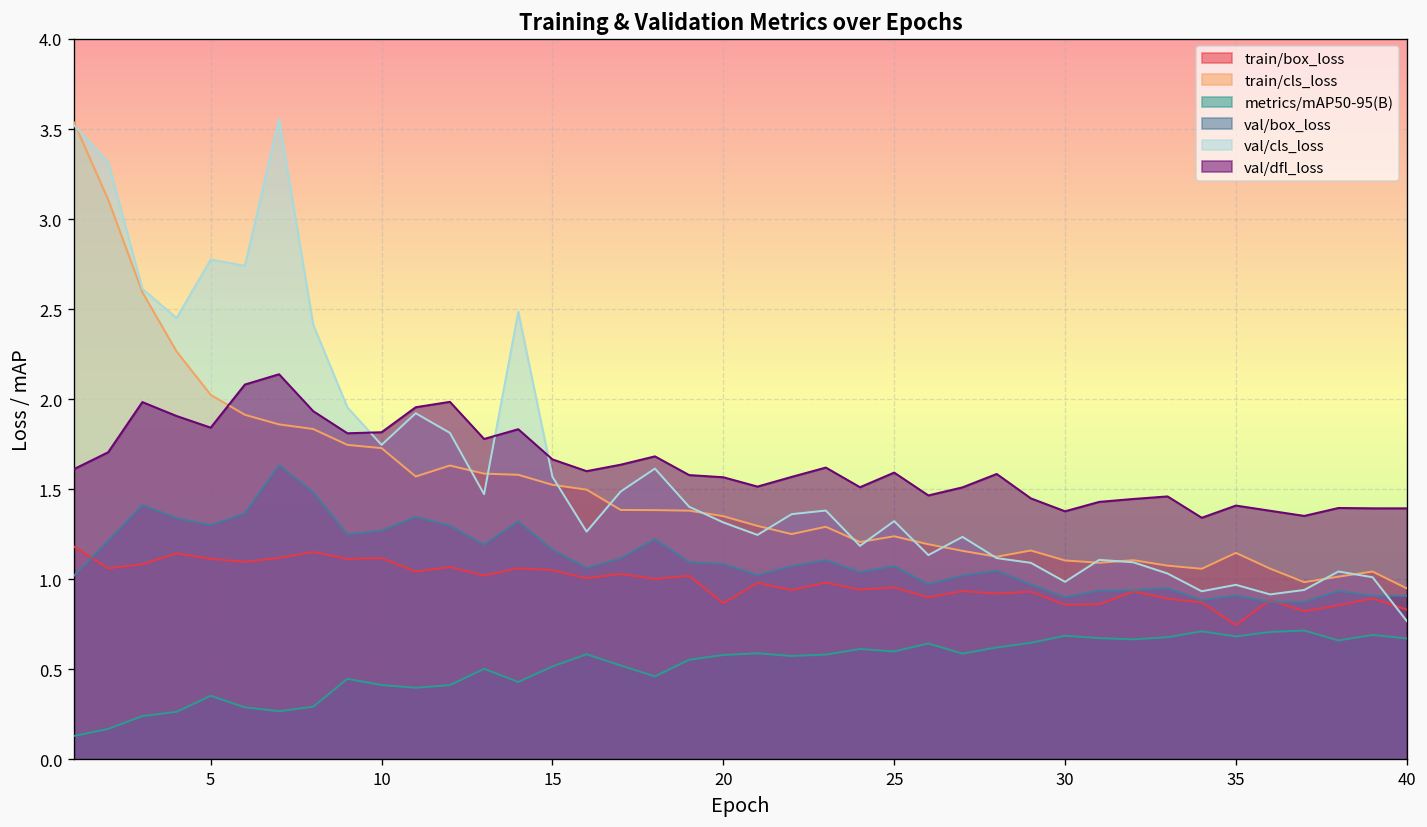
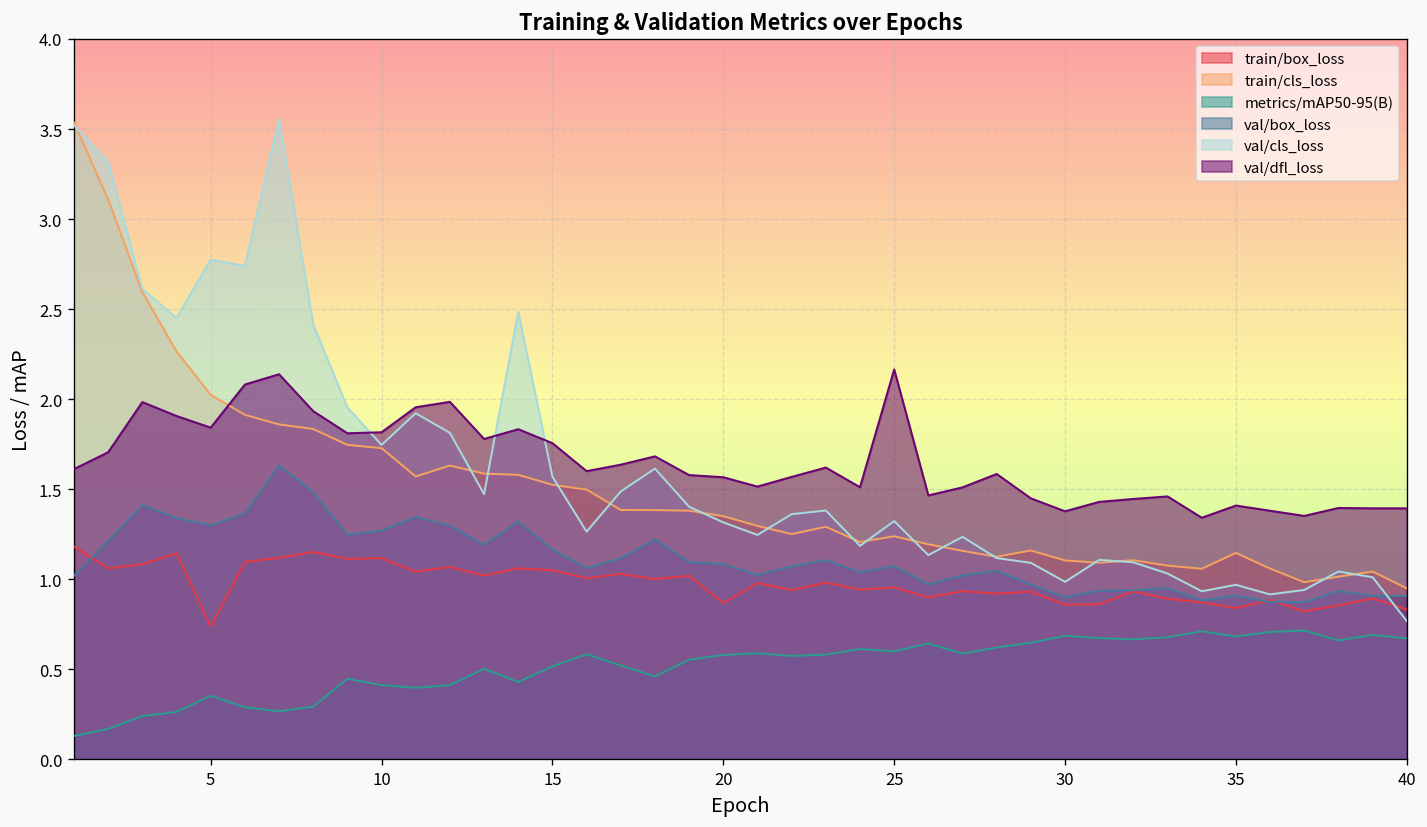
train/box_loss, 5: 1.11 -> 0.74
val/dfl_loss, 15: 1.67 -> 1.76
val/dfl_loss, 25: 1.59 -> 2.17
train/box_loss, 35: 0.75 -> 0.84
